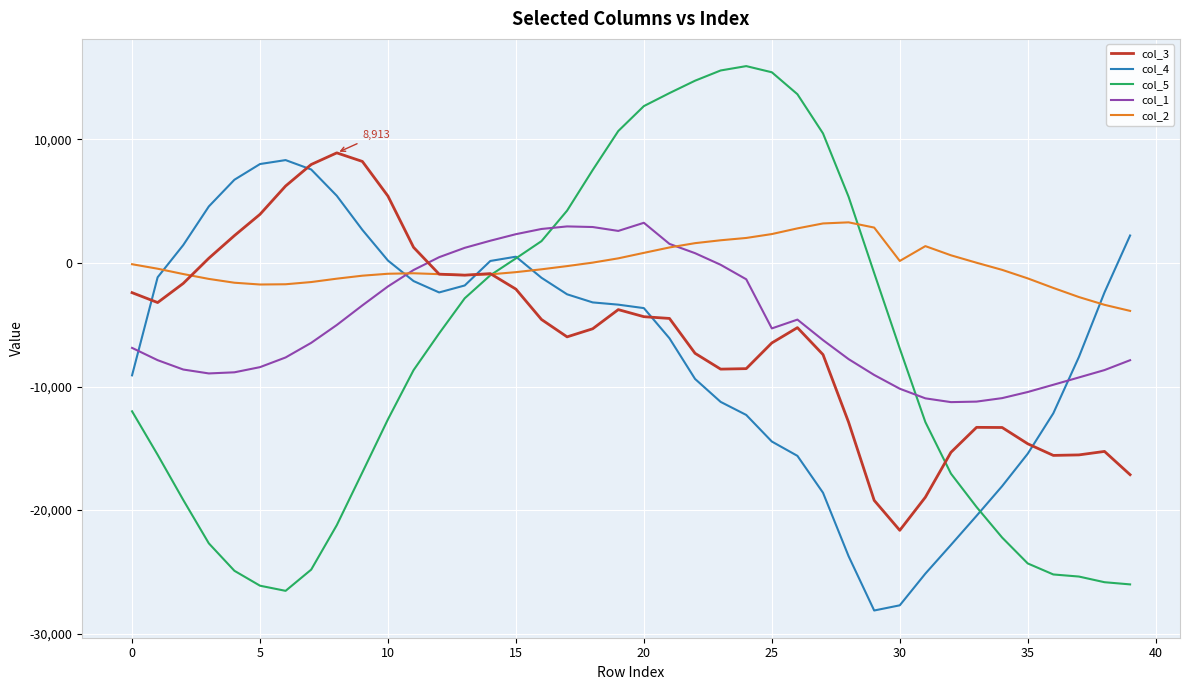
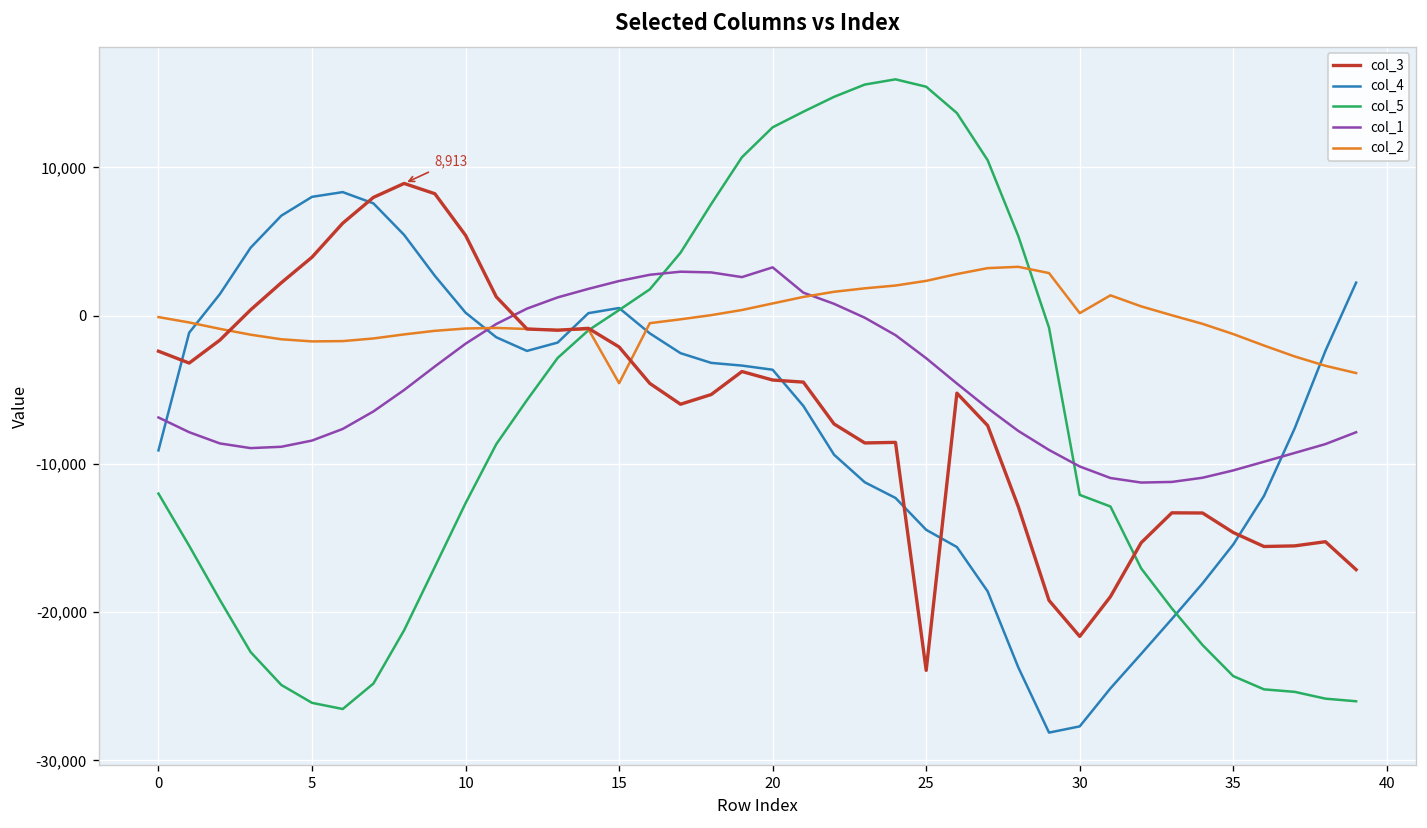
col_2, 15: -700 -> -4,600
col_3, 25: -6,500 -> -23,900
col_1, 25: -5,300 -> -2,900
col_5, 30: -6,900 -> -12,100
